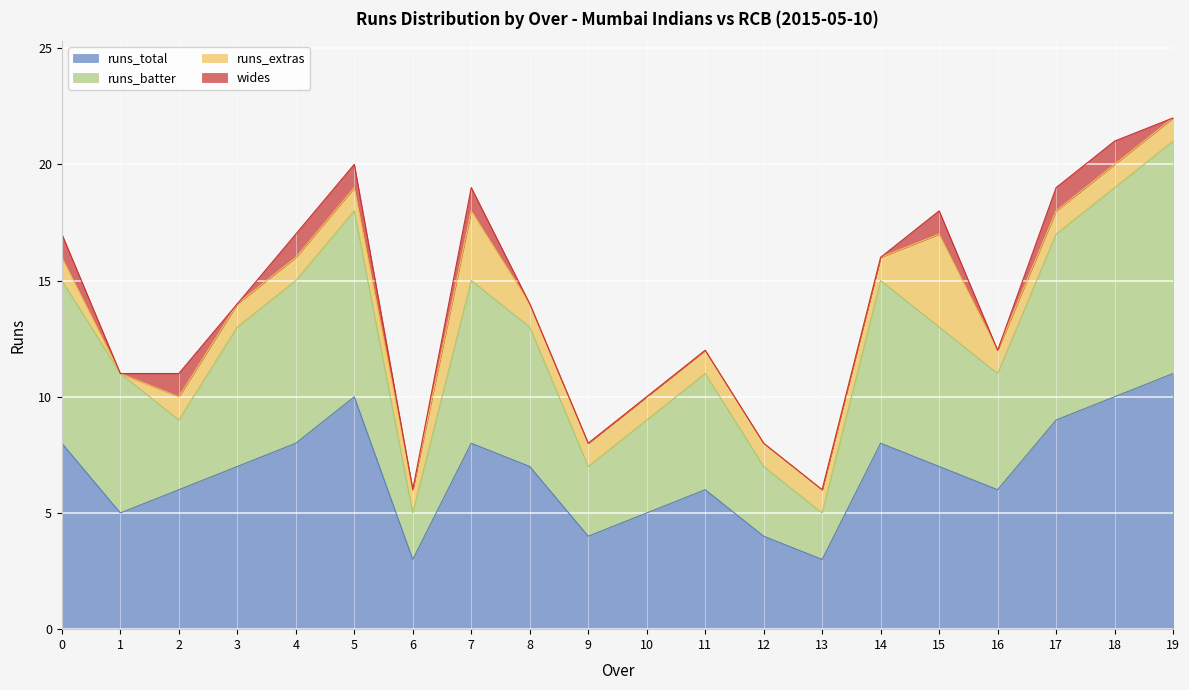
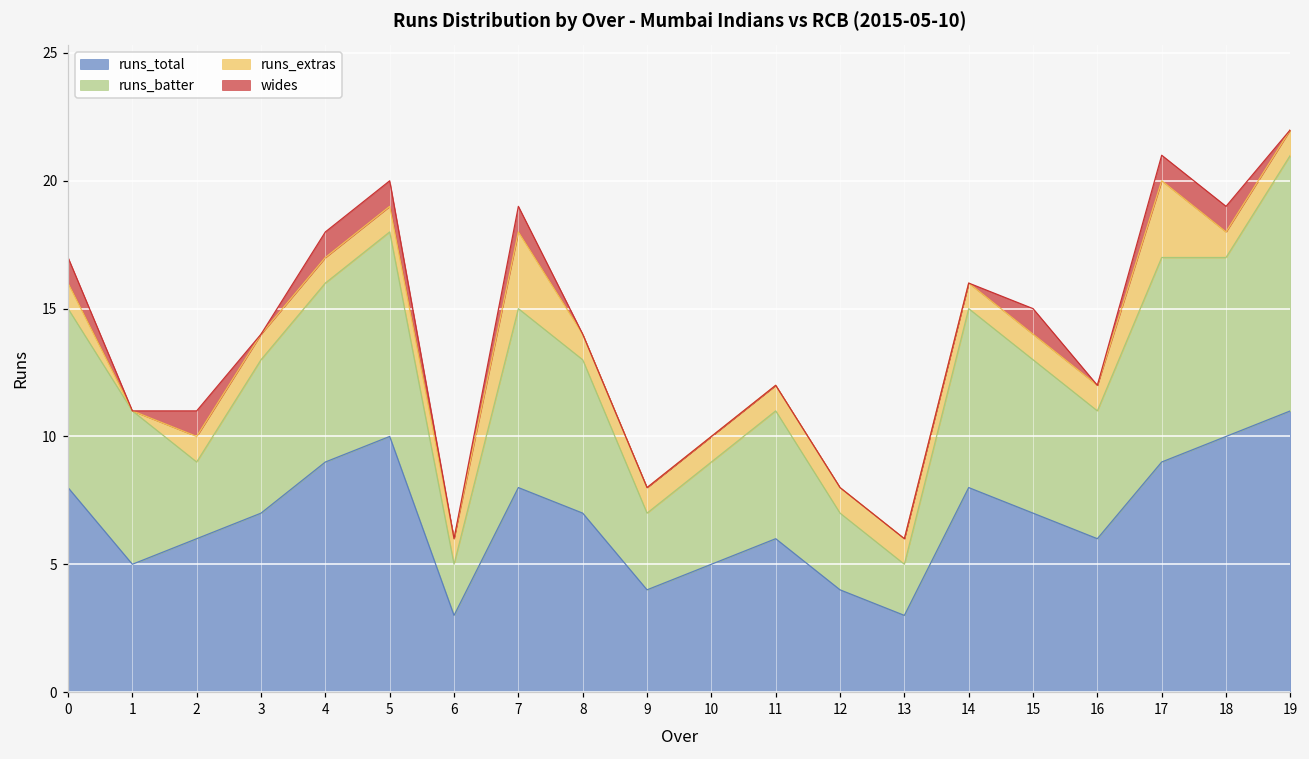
runs_total, 4: 8 -> 9
runs_extras, 15: 4 -> 1
runs_extras, 17: 1 -> 3
runs_batter, 18: 9 -> 7
